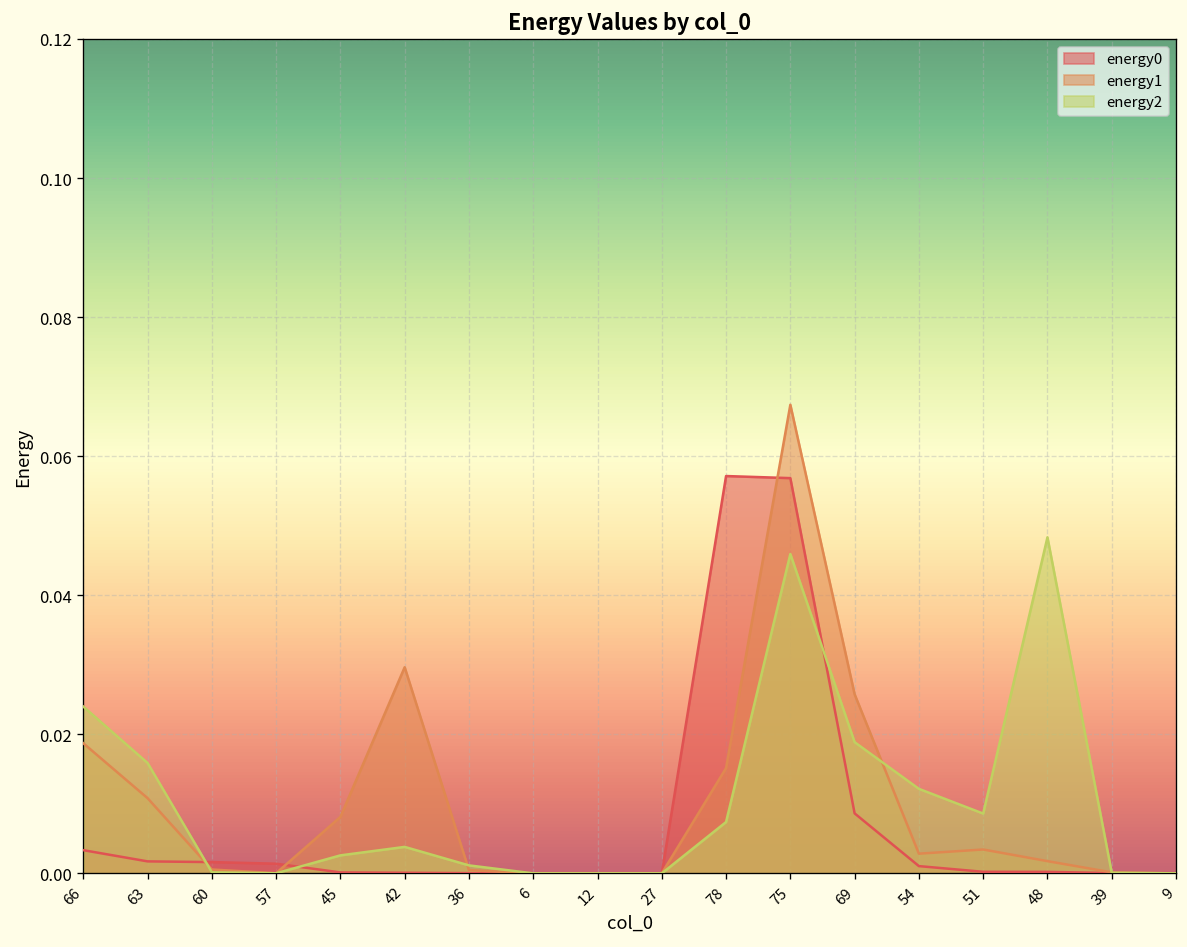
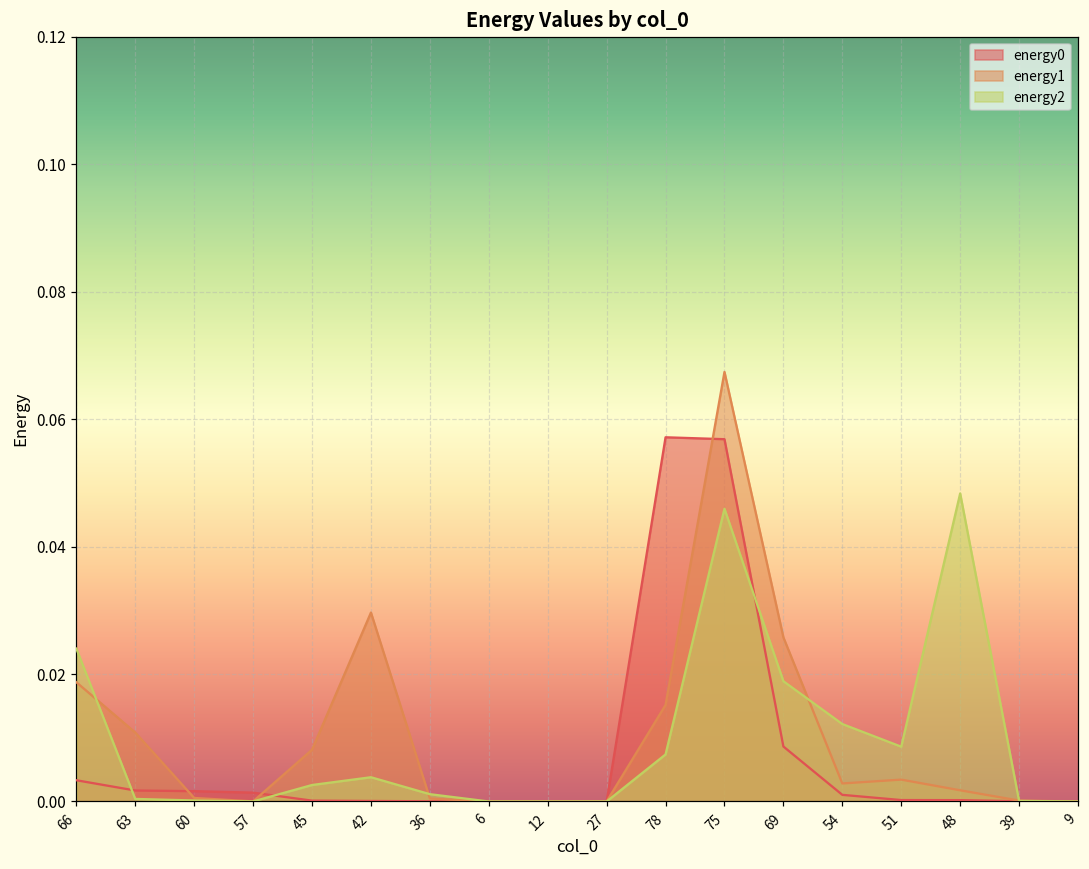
energy2, 63: 0.016 -> 0.000
